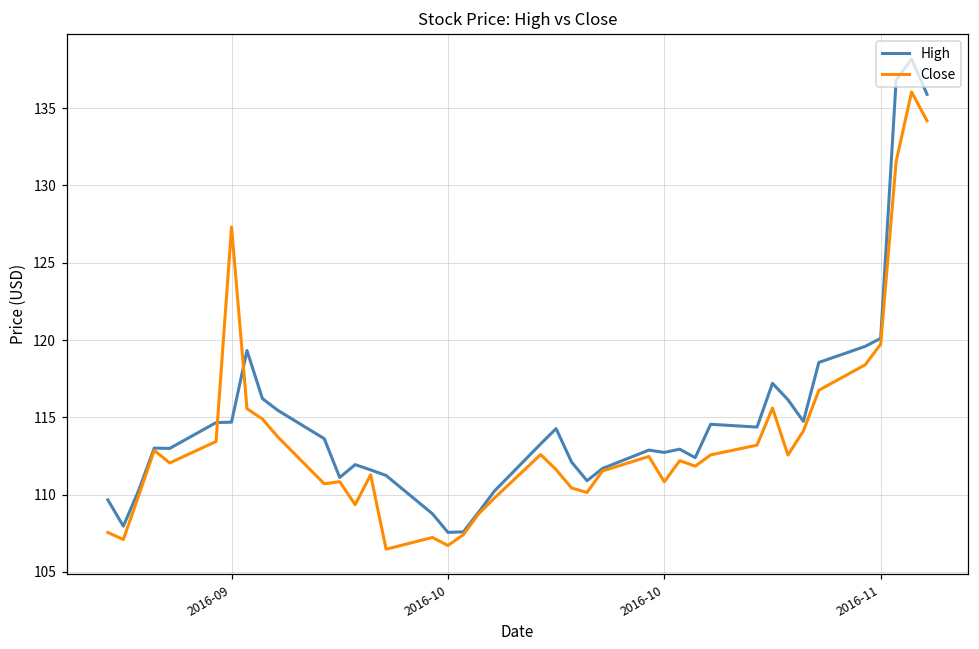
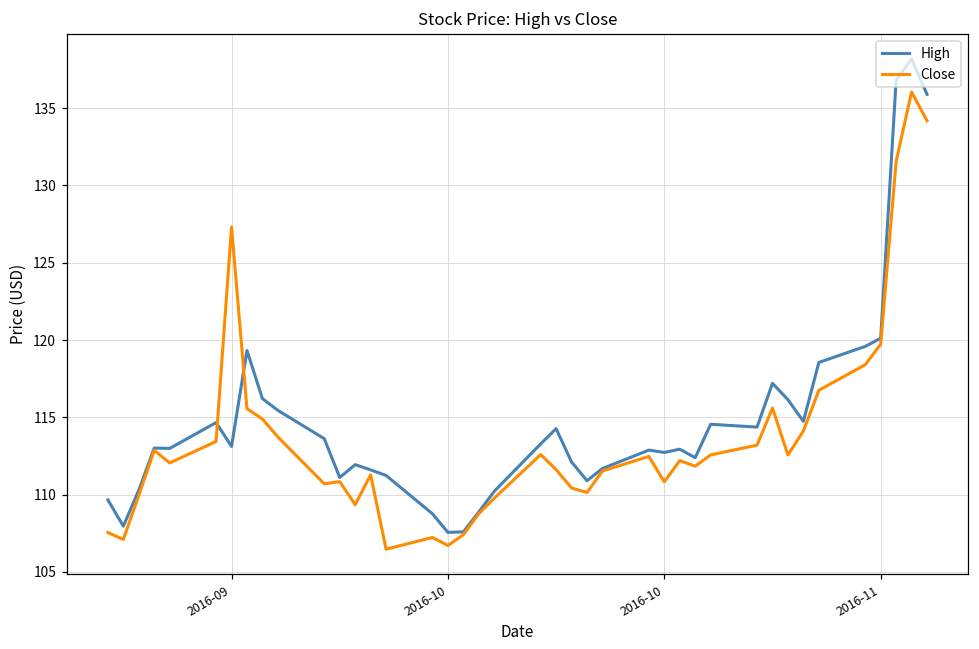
High, 2016-09: 114.7 -> 113.1
